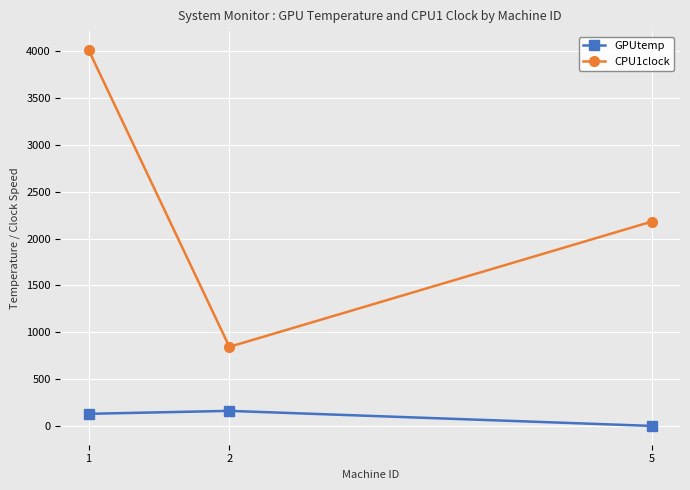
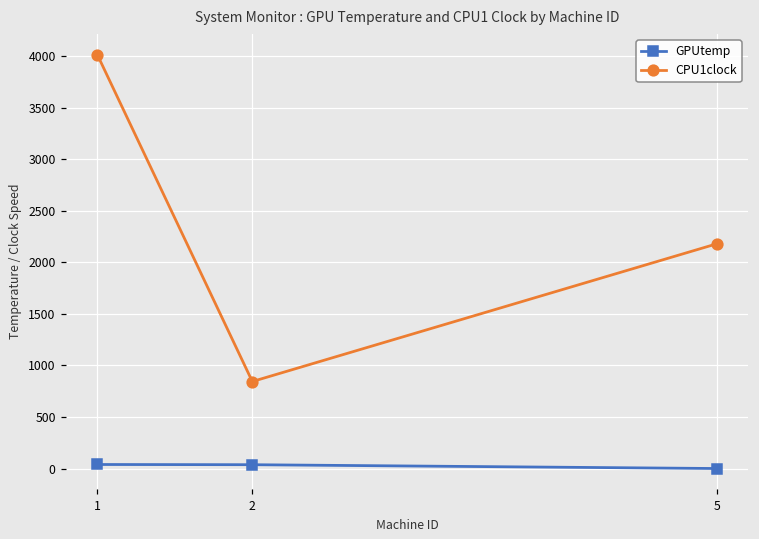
GPUtemp, 1: 100 -> 0
GPUtemp, 2: 200 -> 0
